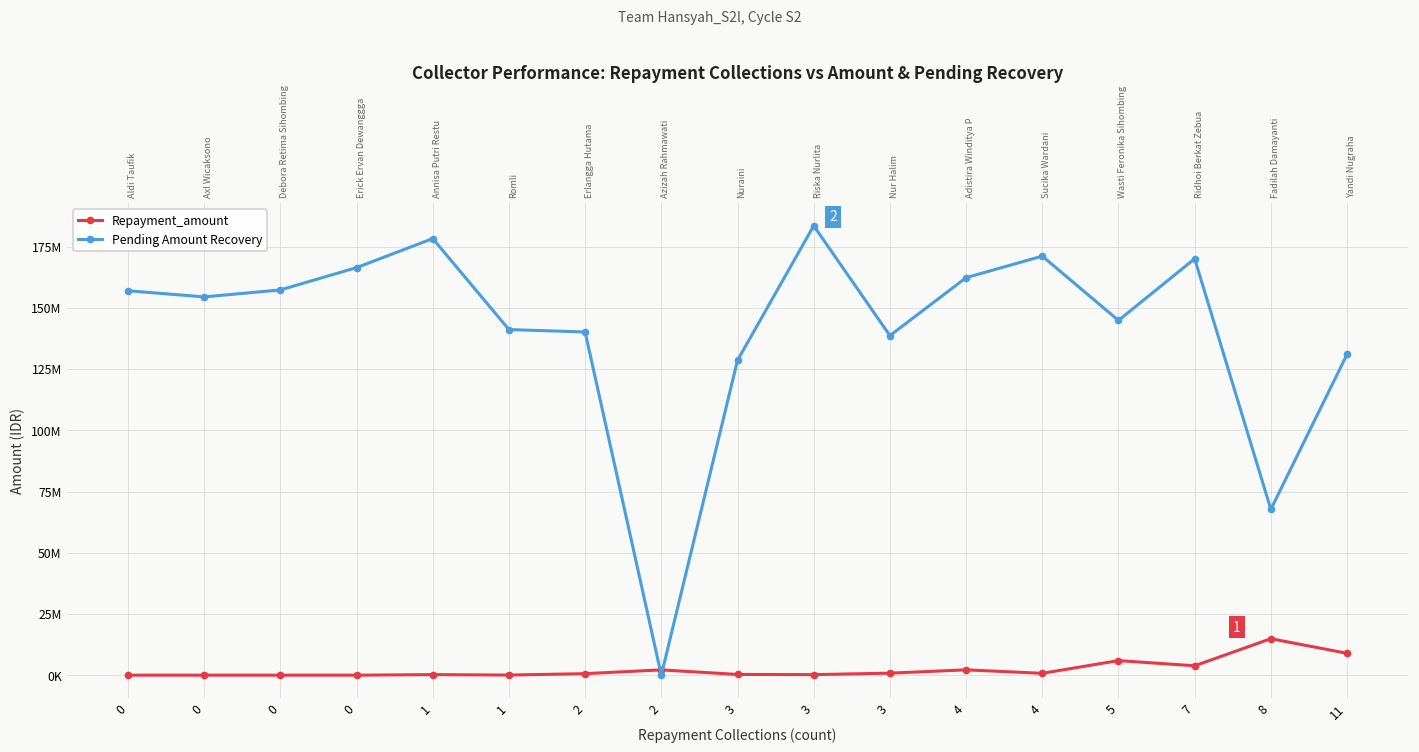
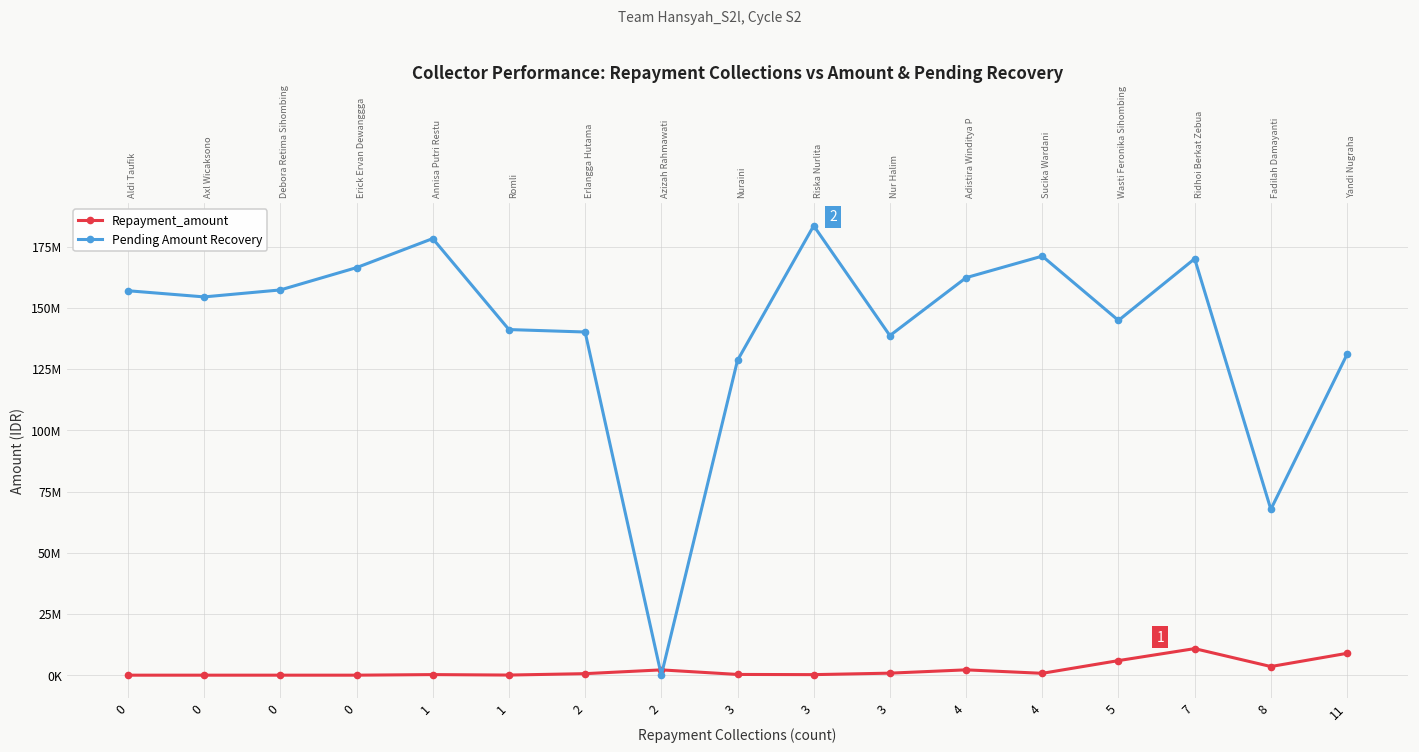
Repayment_amount, 7: 4000000 -> 11000000
Repayment_amount, 8: 15000000 -> 4000000
